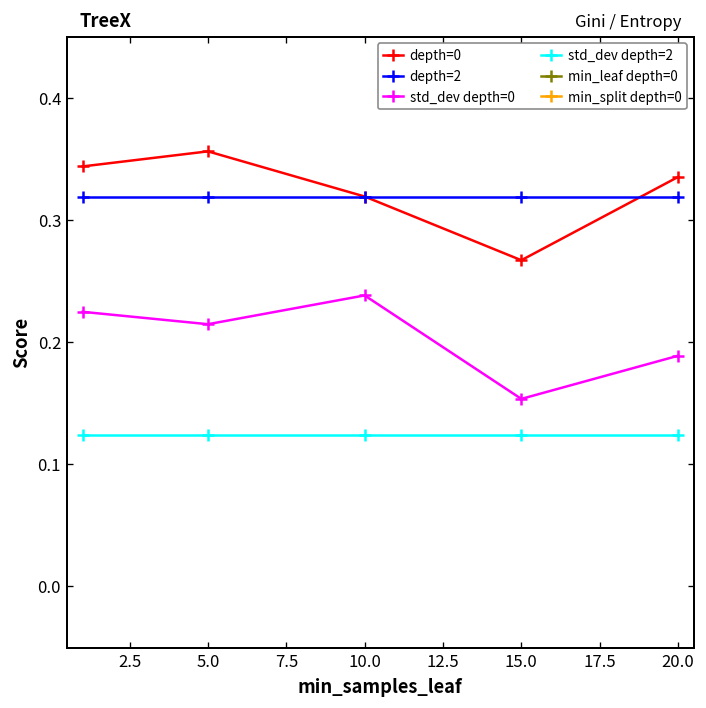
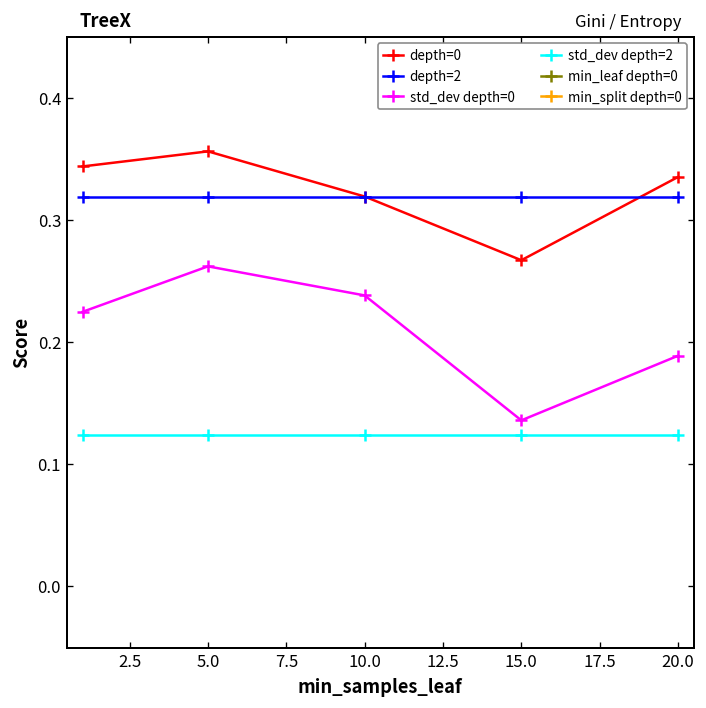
std_dev depth=0, 5.0: 0.215 -> 0.262
std_dev depth=0, 15.0: 0.154 -> 0.136
